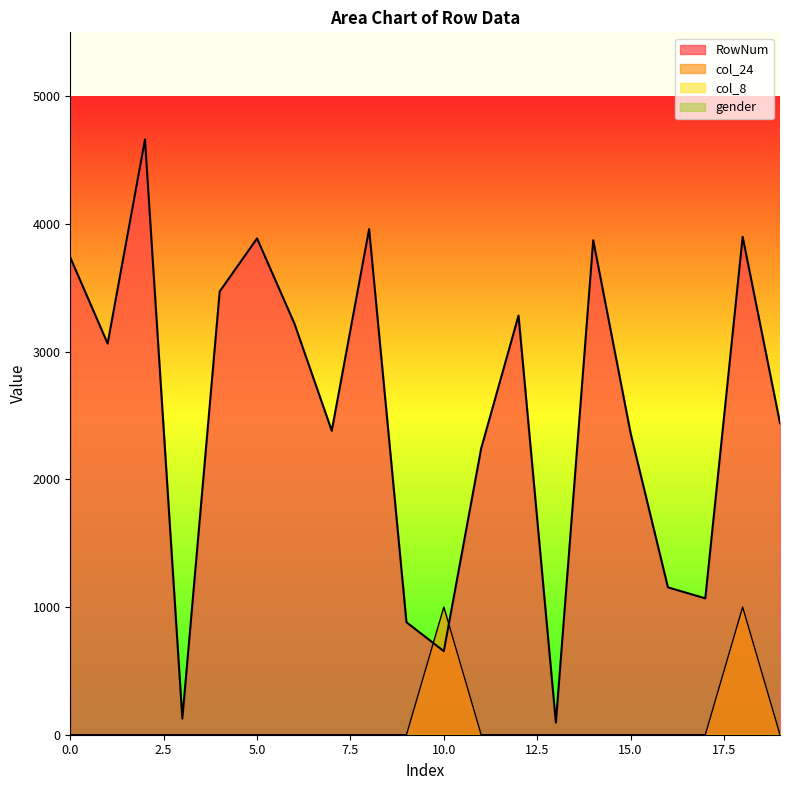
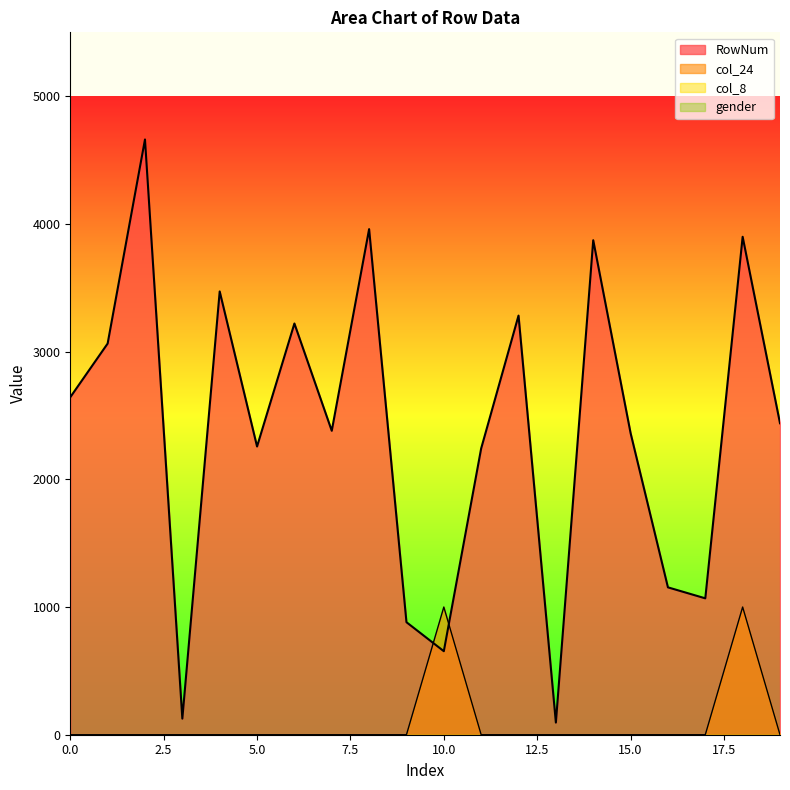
RowNum, 0.0: 3740 -> 2640
RowNum, 5.0: 3890 -> 2260
